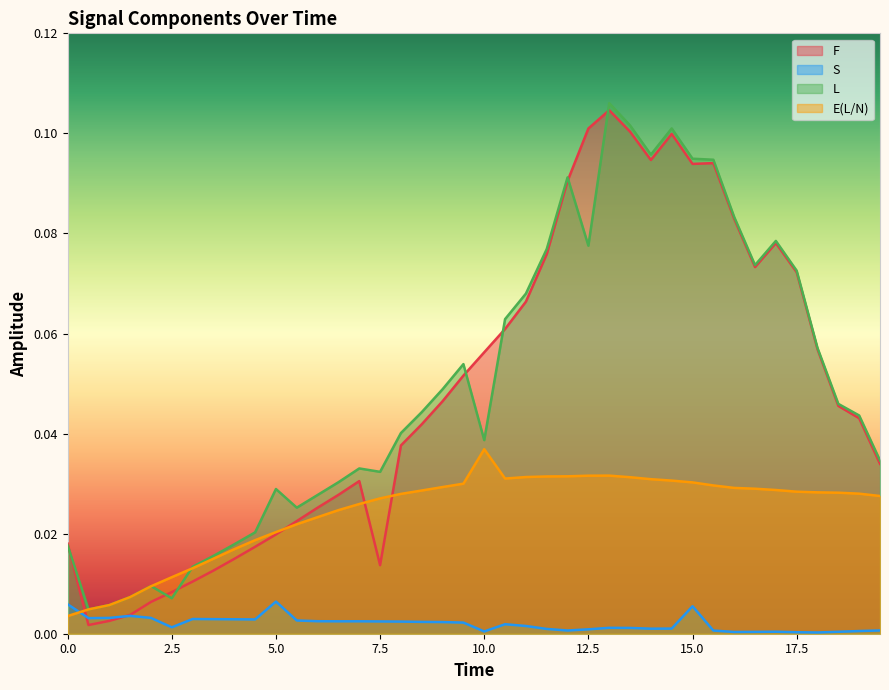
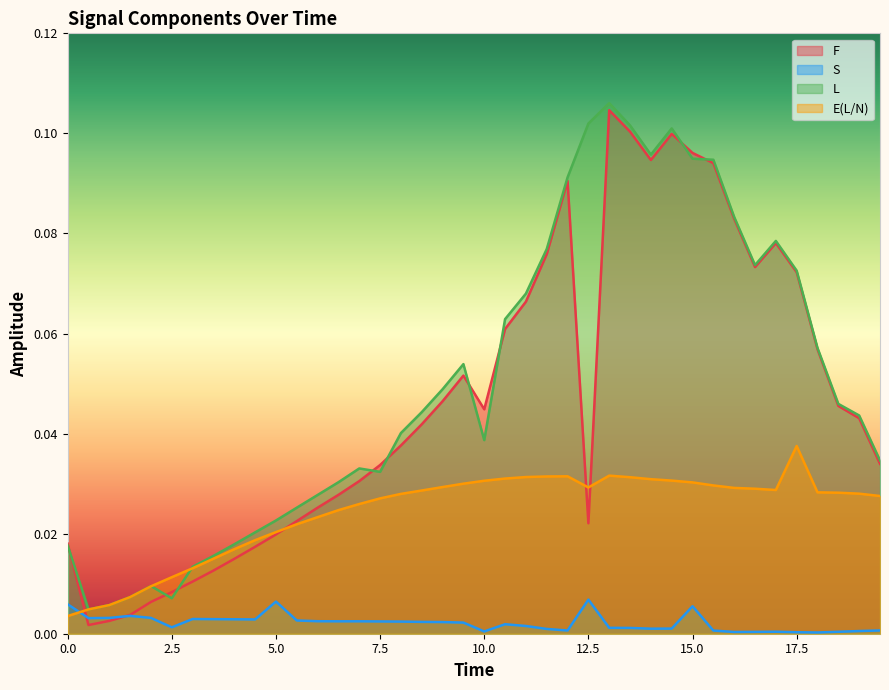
L, 5.0: 0.029 -> 0.023
F, 7.5: 0.014 -> 0.034
F, 10.0: 0.056 -> 0.045
E(L/N), 10.0: 0.037 -> 0.031
F, 12.5: 0.101 -> 0.022
S, 12.5: 0.001 -> 0.007
L, 12.5: 0.078 -> 0.102
E(L/N), 12.5: 0.032 -> 0.029
F, 15.0: 0.094 -> 0.096
E(L/N), 17.5: 0.028 -> 0.038
